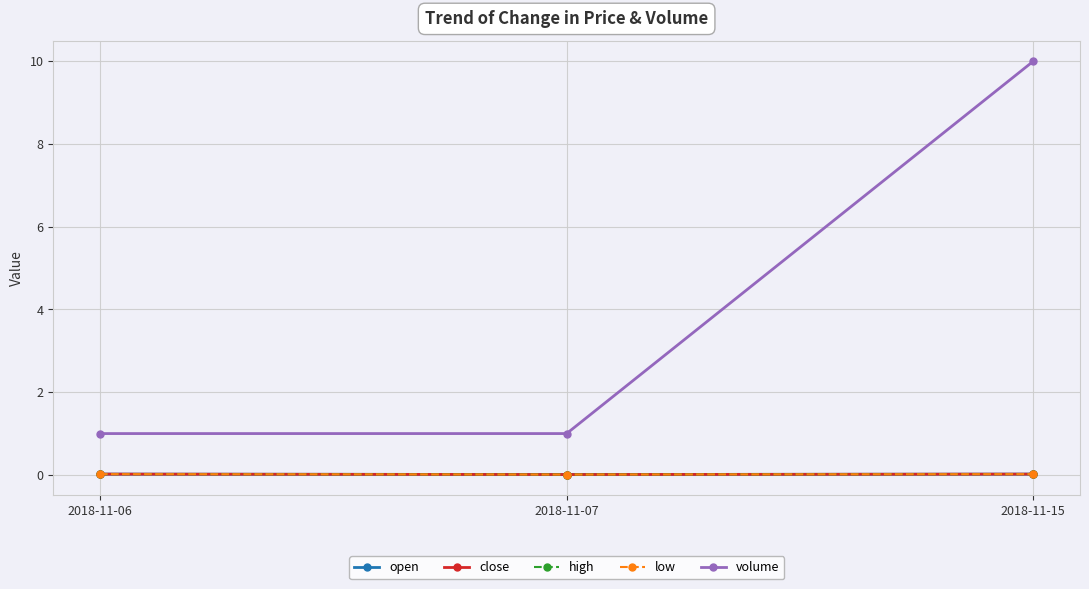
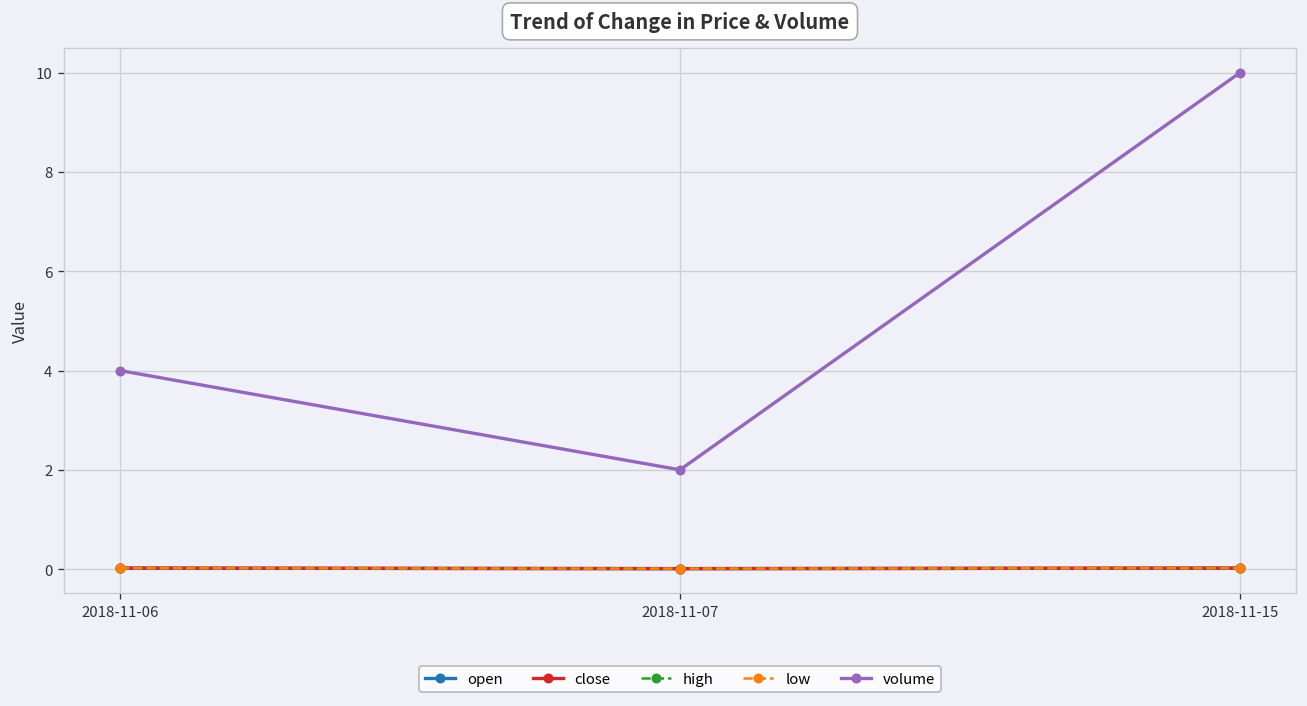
volume, 2018-11-06: 1 -> 4
volume, 2018-11-07: 1 -> 2
